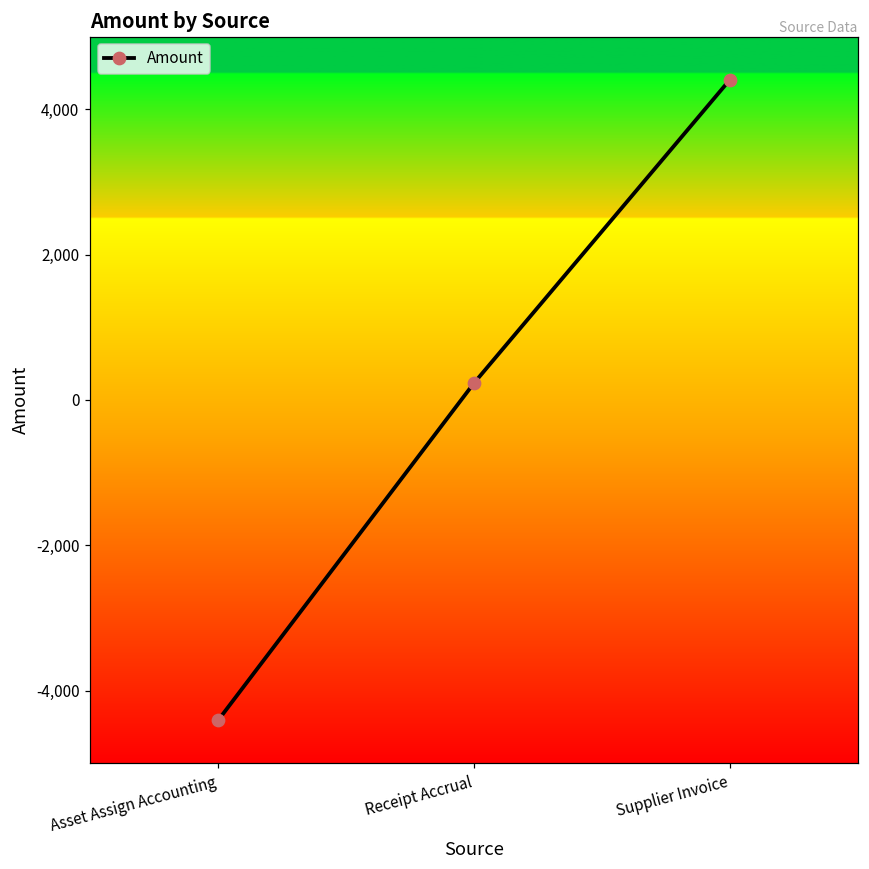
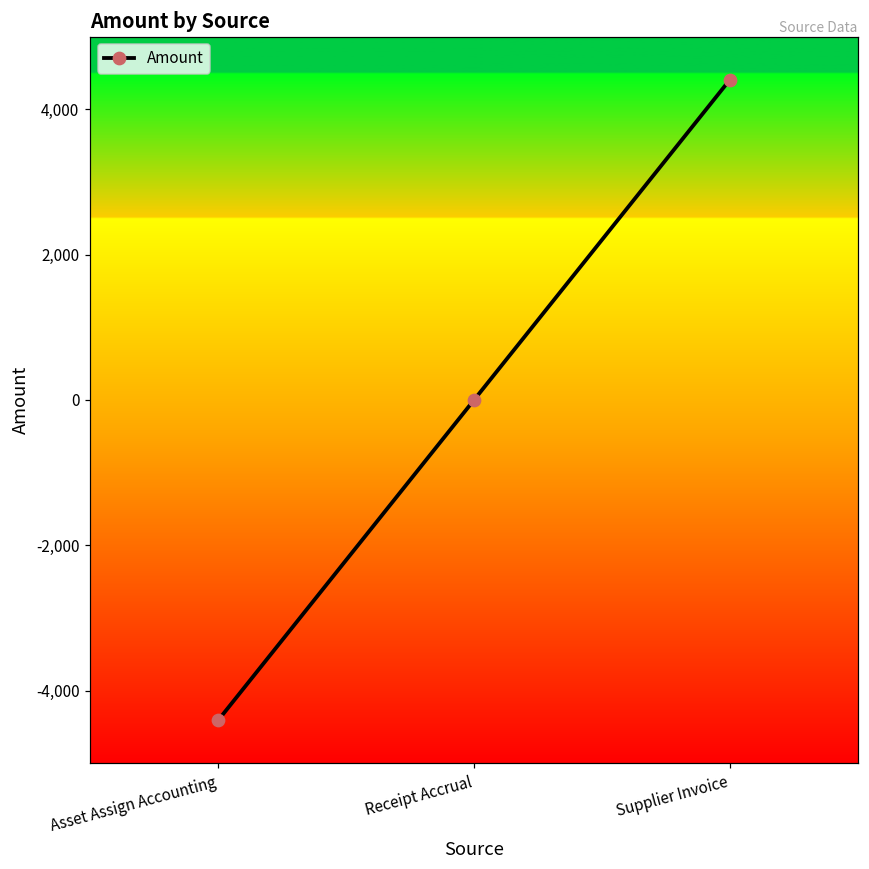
Receipt Accrual: 200 -> 0
